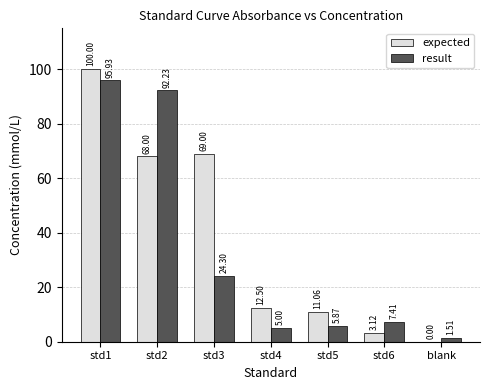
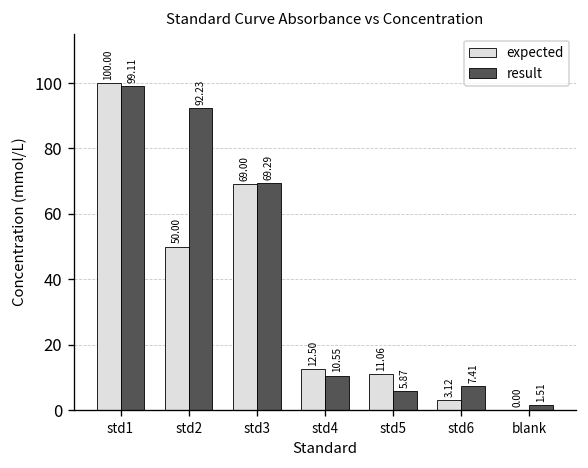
result, std1: 95.93 -> 99.11
expected, std2: 68.00 -> 50.00
result, std3: 24.30 -> 69.29
result, std4: 5.00 -> 10.55
